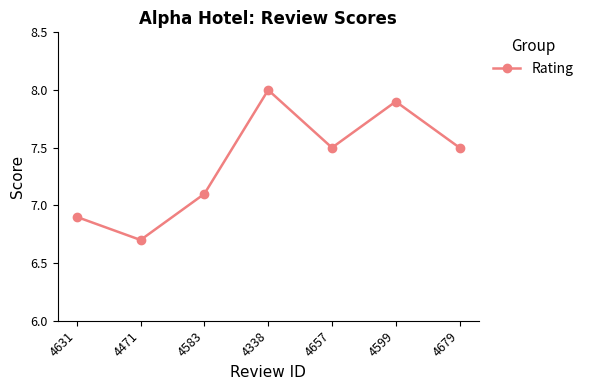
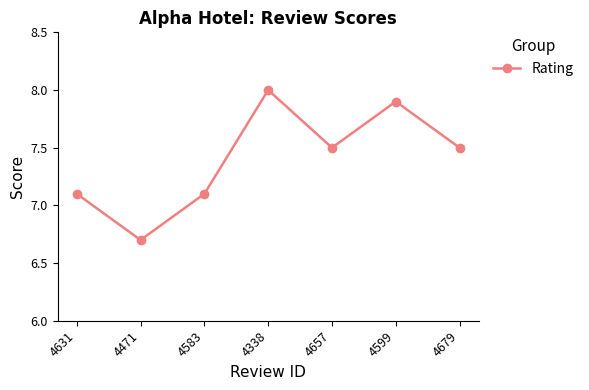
4631: 6.9 -> 7.1
